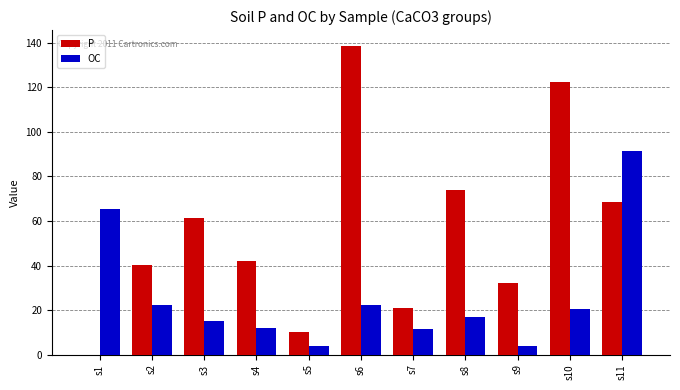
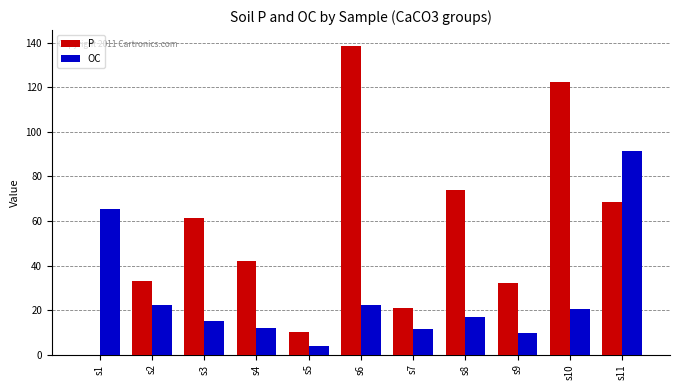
P, s2: 40 -> 33
OC, s9: 4 -> 10
